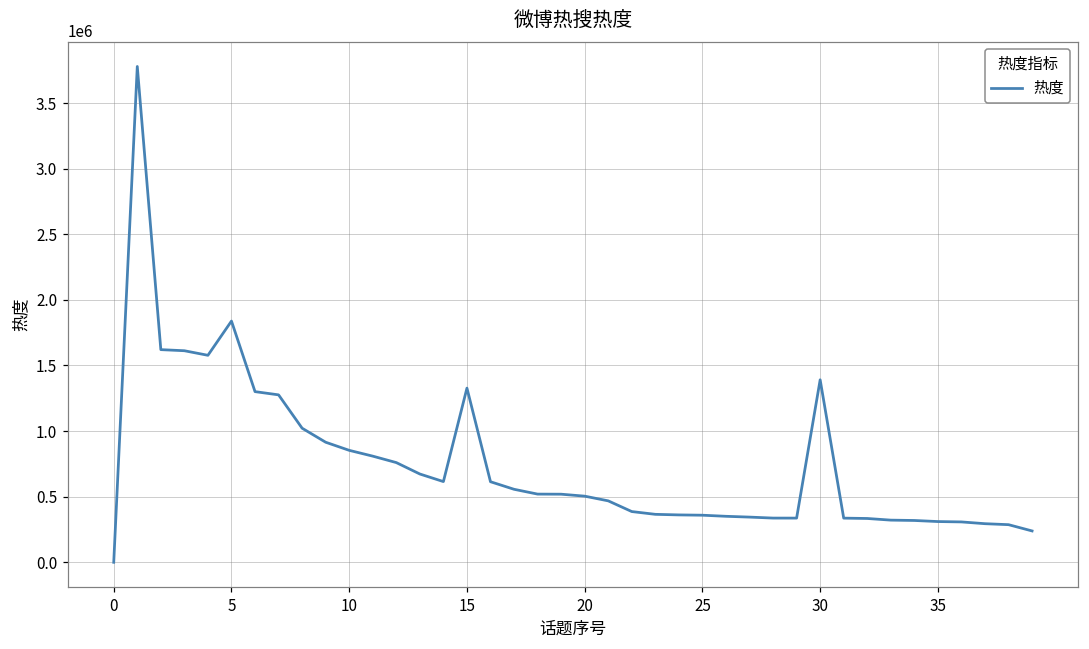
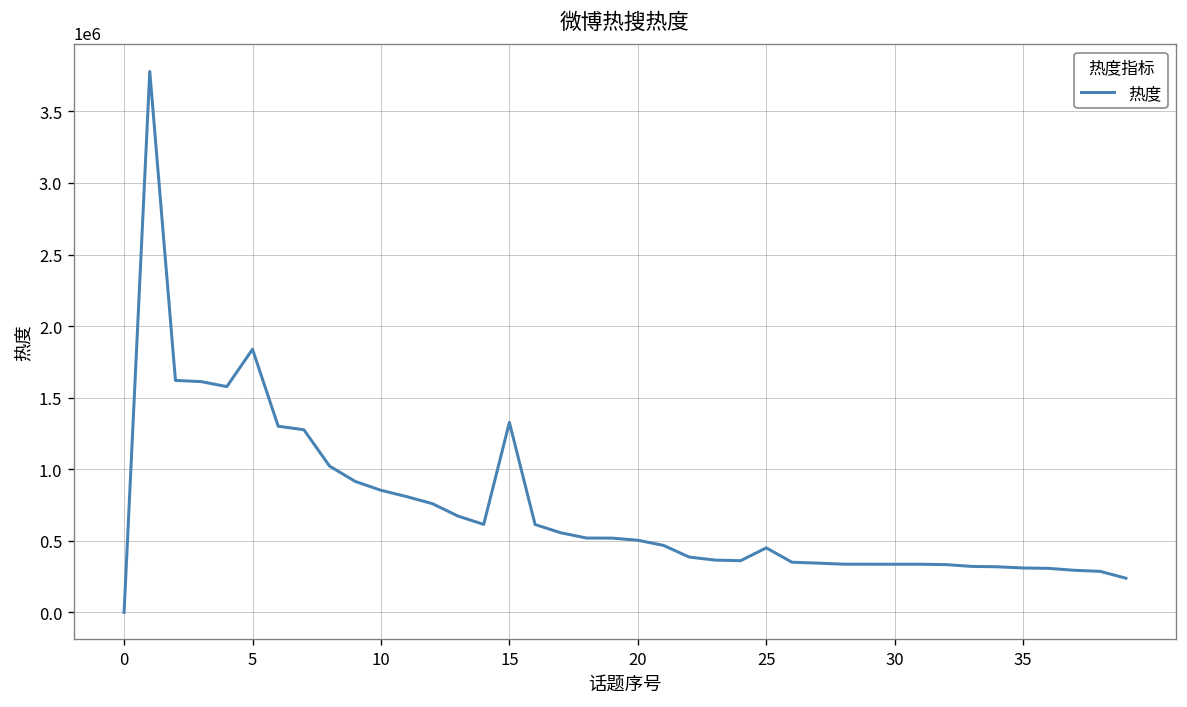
25: 360000 -> 450000
30: 1390000 -> 340000
